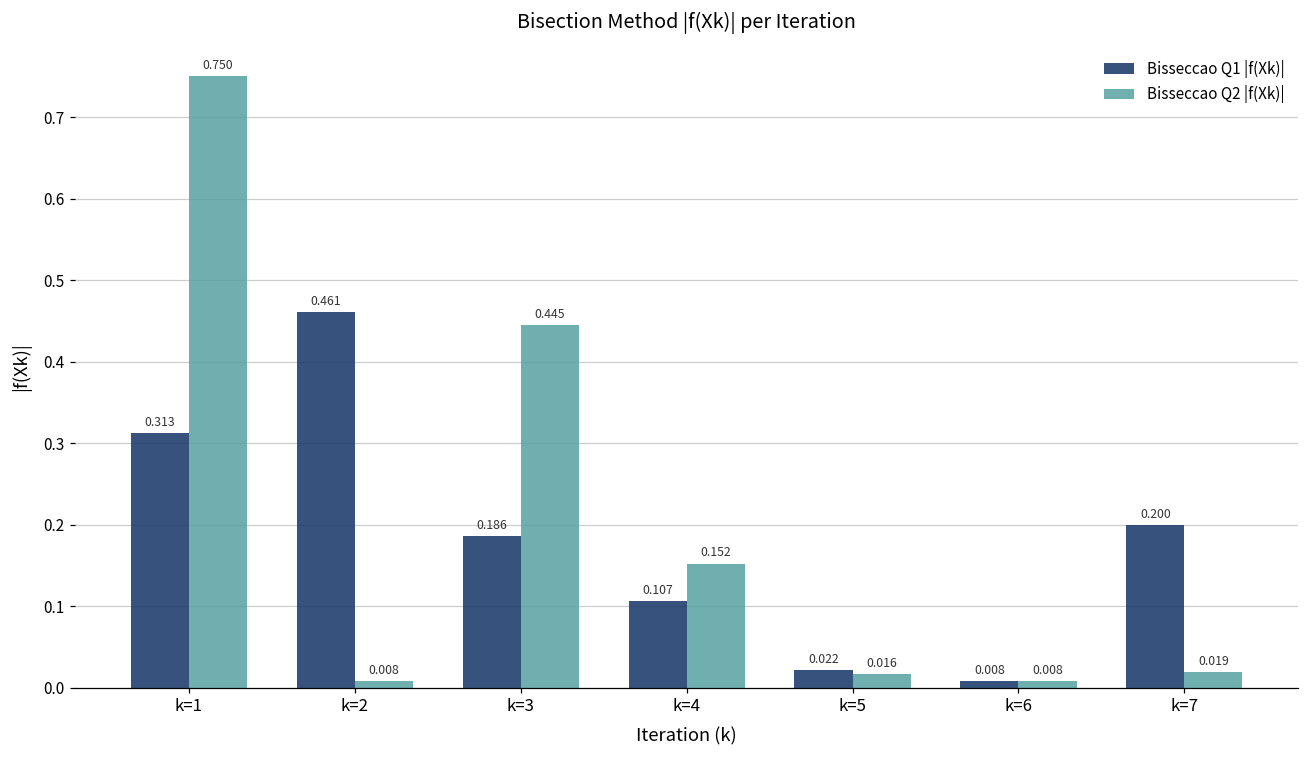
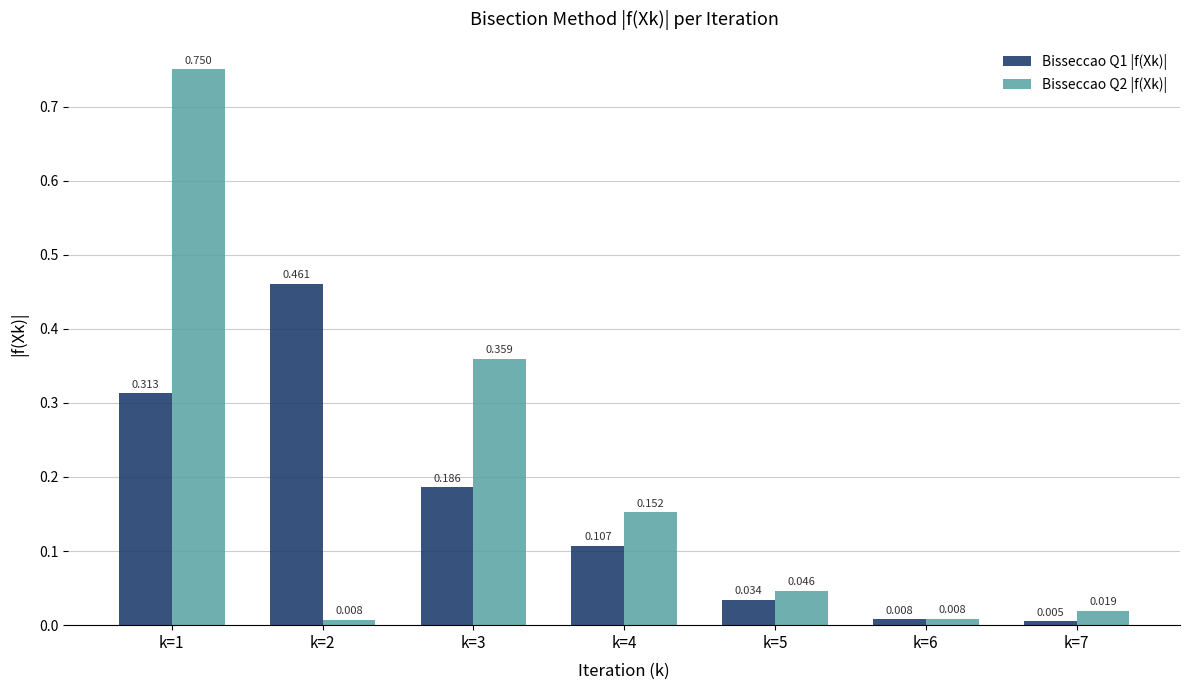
Bisseccao Q2 |f(Xk)|, k=3: 0.445 -> 0.359
Bisseccao Q1 |f(Xk)|, k=5: 0.022 -> 0.034
Bisseccao Q2 |f(Xk)|, k=5: 0.016 -> 0.046
Bisseccao Q1 |f(Xk)|, k=7: 0.200 -> 0.005
